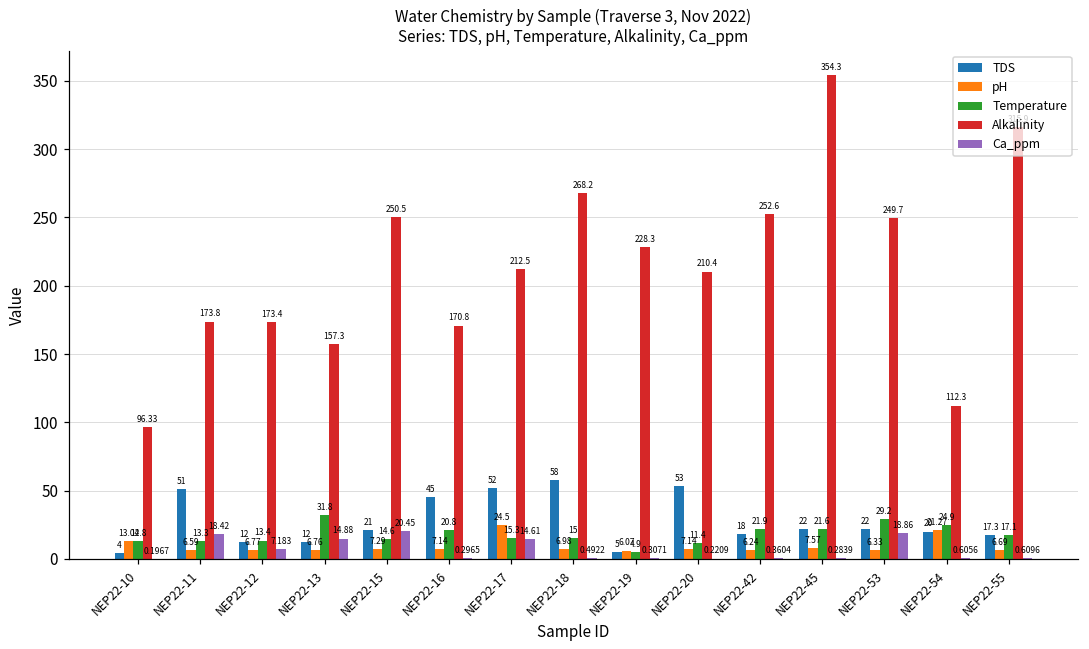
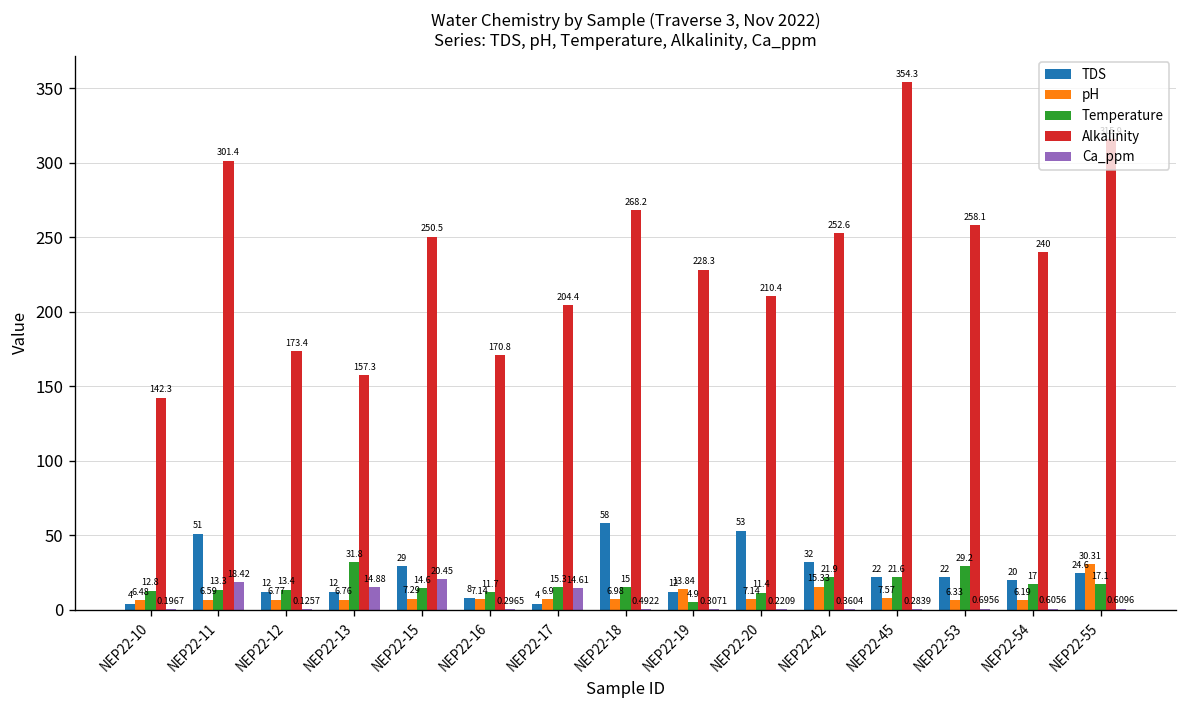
pH, NEP22-10: 13.04 -> 6.48
Alkalinity, NEP22-10: 96.33 -> 142.3
Alkalinity, NEP22-11: 173.8 -> 301.4
Ca_ppm, NEP22-12: 7.183 -> 0.1257
TDS, NEP22-15: 21 -> 29
TDS, NEP22-16: 45 -> 8
Temperature, NEP22-16: 20.8 -> 11.7
TDS, NEP22-17: 52 -> 4
pH, NEP22-17: 24.5 -> 6.9
Alkalinity, NEP22-17: 212.5 -> 204.4
TDS, NEP22-19: 5 -> 12
pH, NEP22-19: 6.07 -> 13.84
TDS, NEP22-42: 18 -> 32
pH, NEP22-42: 6.24 -> 15.33
Alkalinity, NEP22-53: 249.7 -> 258.1
Ca_ppm, NEP22-53: 18.86 -> 0.6956
pH, NEP22-54: 21.27 -> 6.19
Temperature, NEP22-54: 24.9 -> 17
Alkalinity, NEP22-54: 112.3 -> 240
TDS, NEP22-55: 17.3 -> 24.6
pH, NEP22-55: 6.69 -> 30.31
